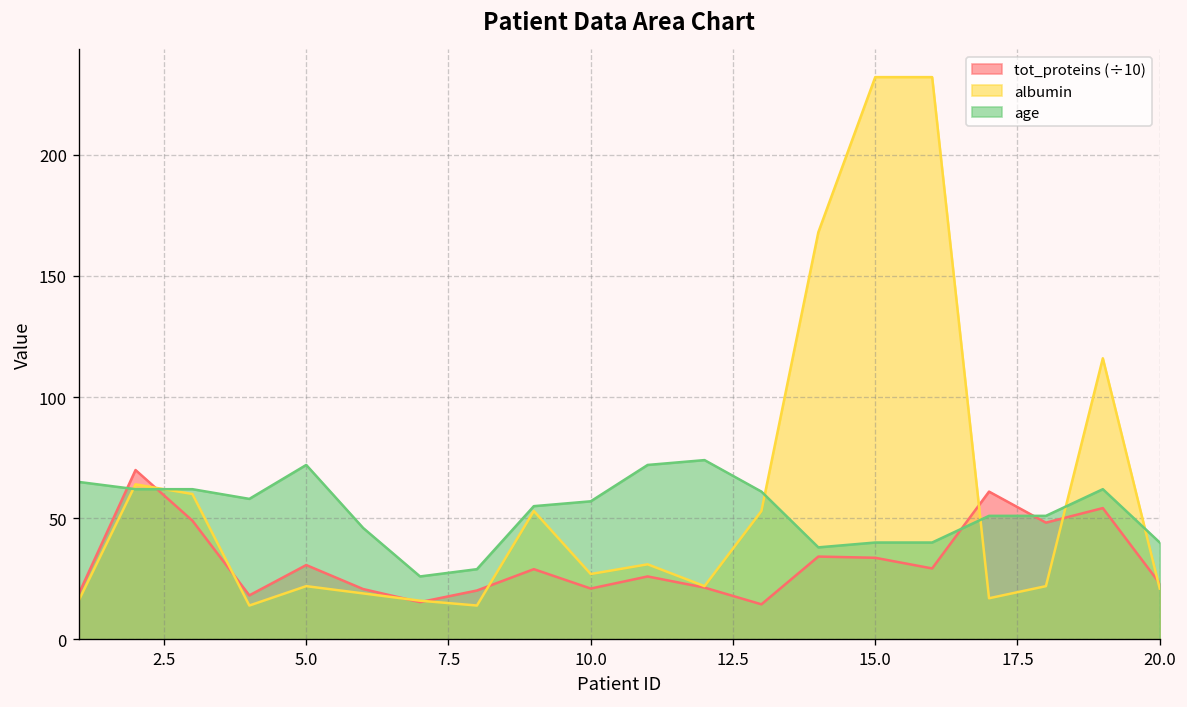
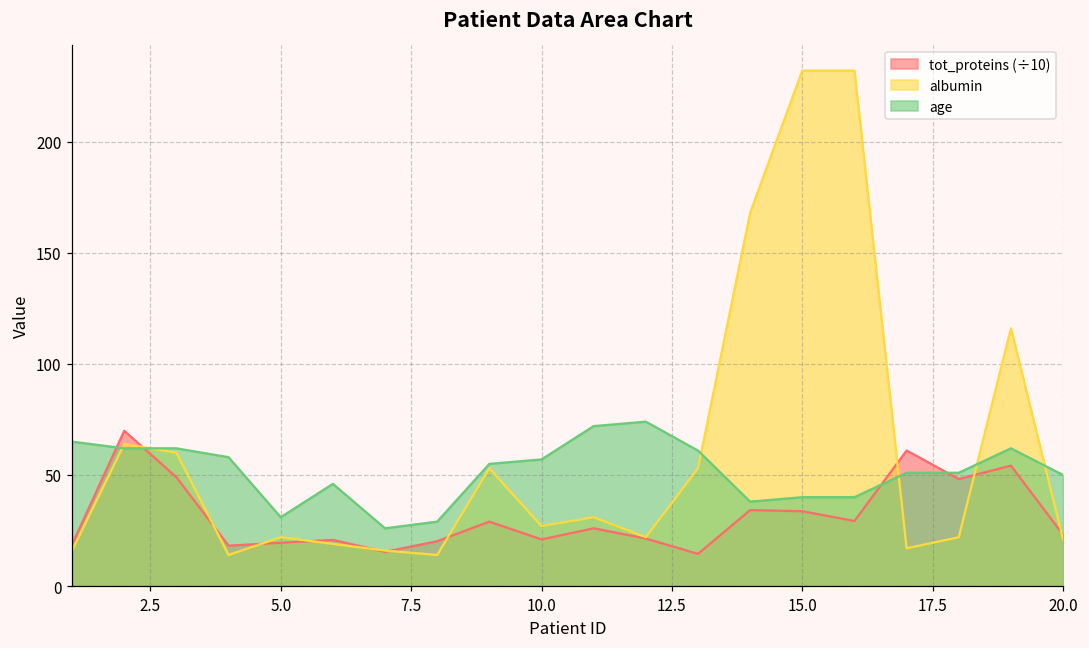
tot_proteins (÷10), 5.0: 31 -> 20
age, 5.0: 72 -> 31
age, 20.0: 40 -> 50
